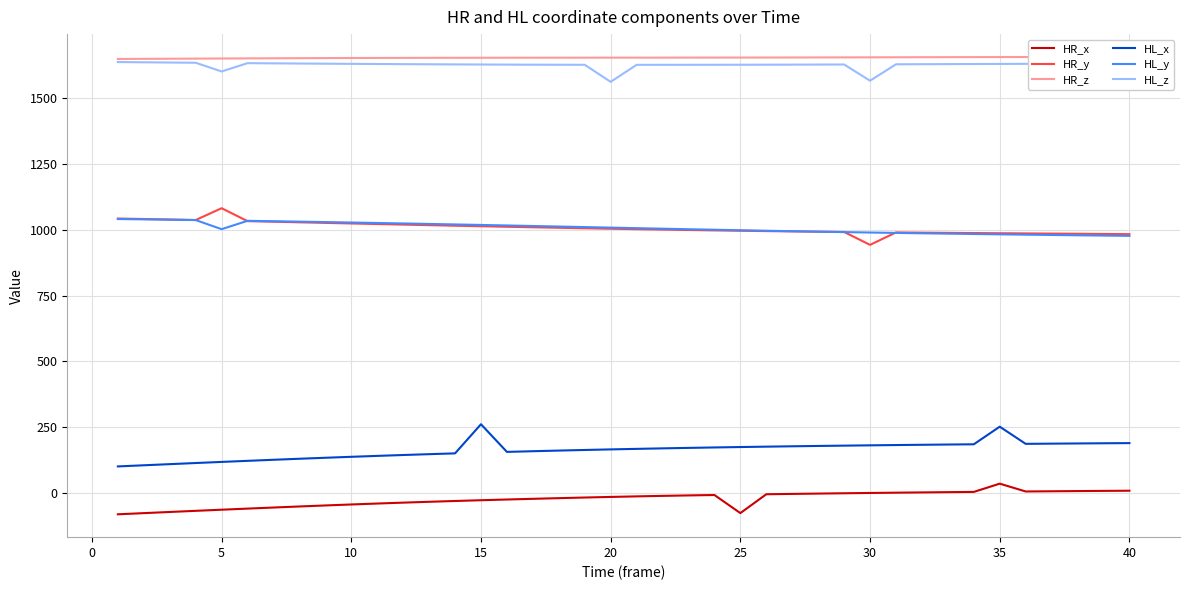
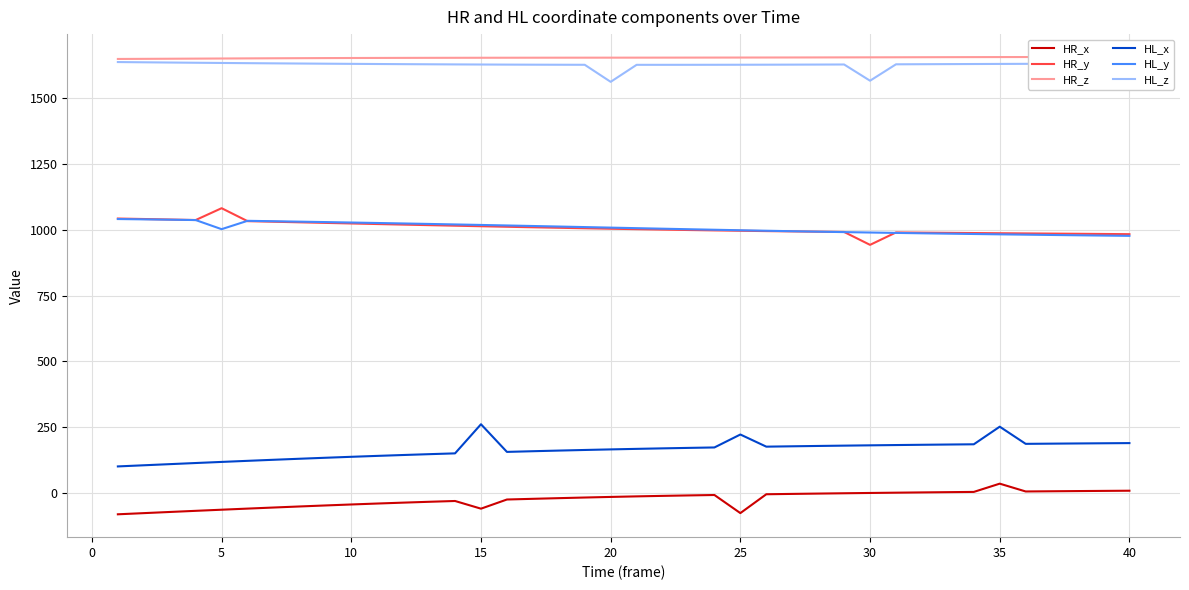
HL_z, 5: 1600 -> 1630
HR_x, 15: -30 -> -60
HL_x, 25: 170 -> 220
